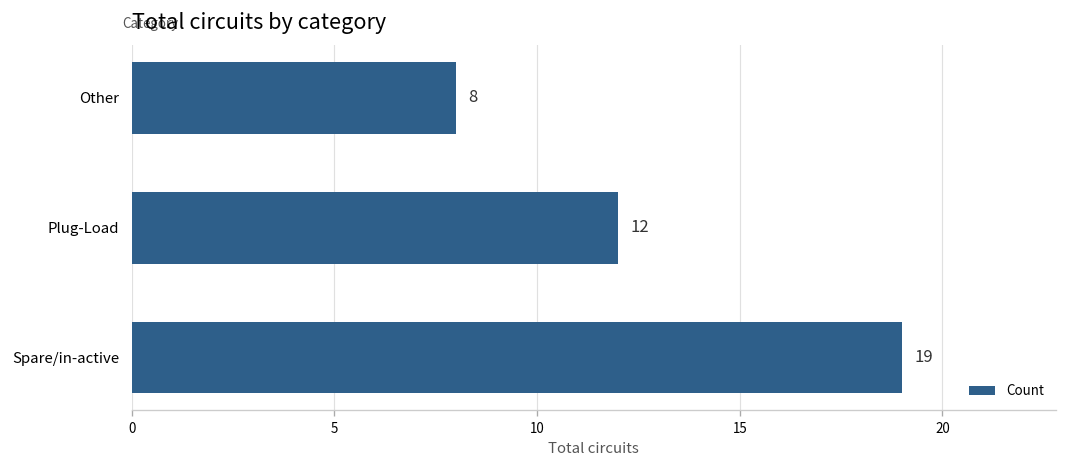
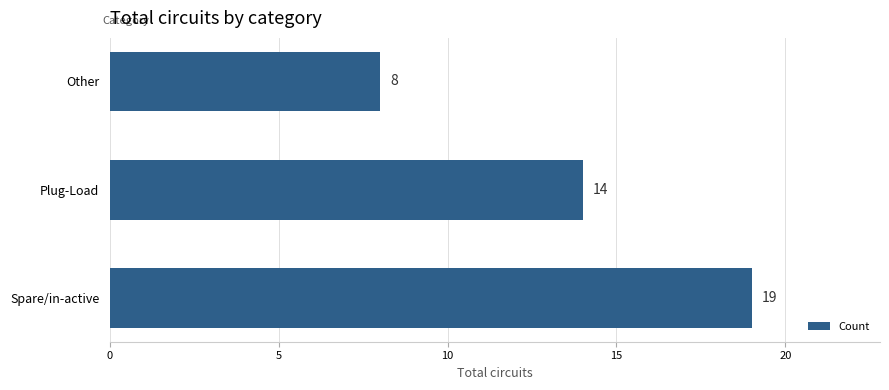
Plug-Load: 12 -> 14
